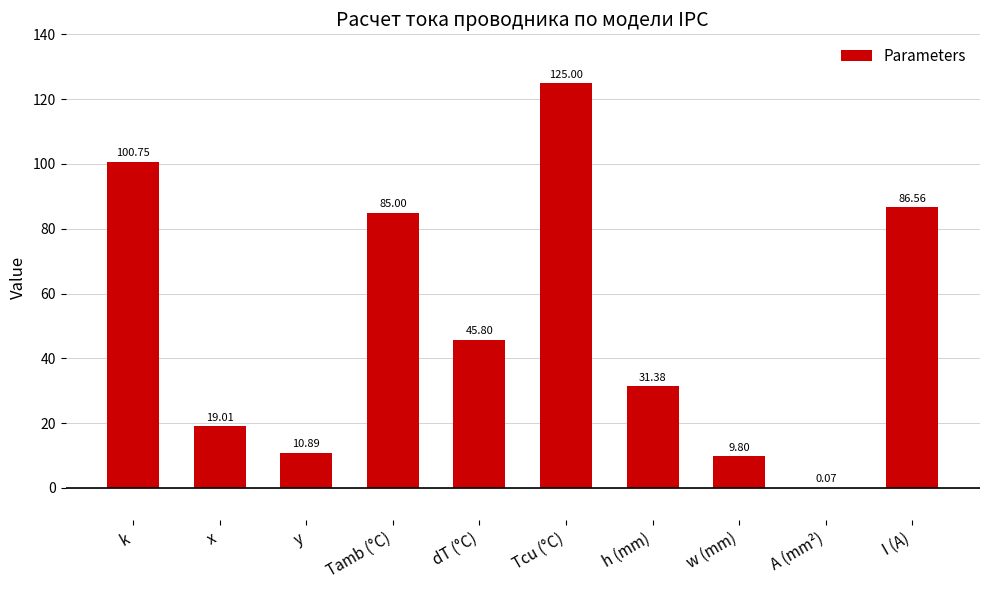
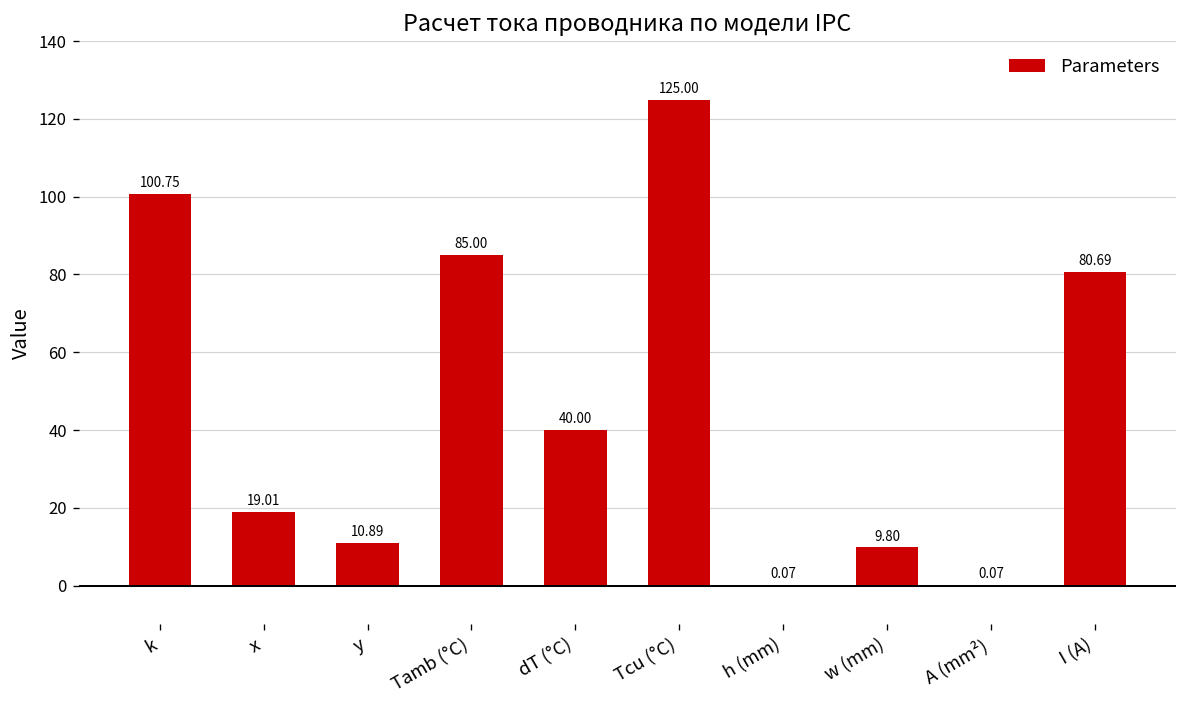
dT (°C): 45.80 -> 40.00
h (mm): 31.38 -> 0.07
I (A): 86.56 -> 80.69
